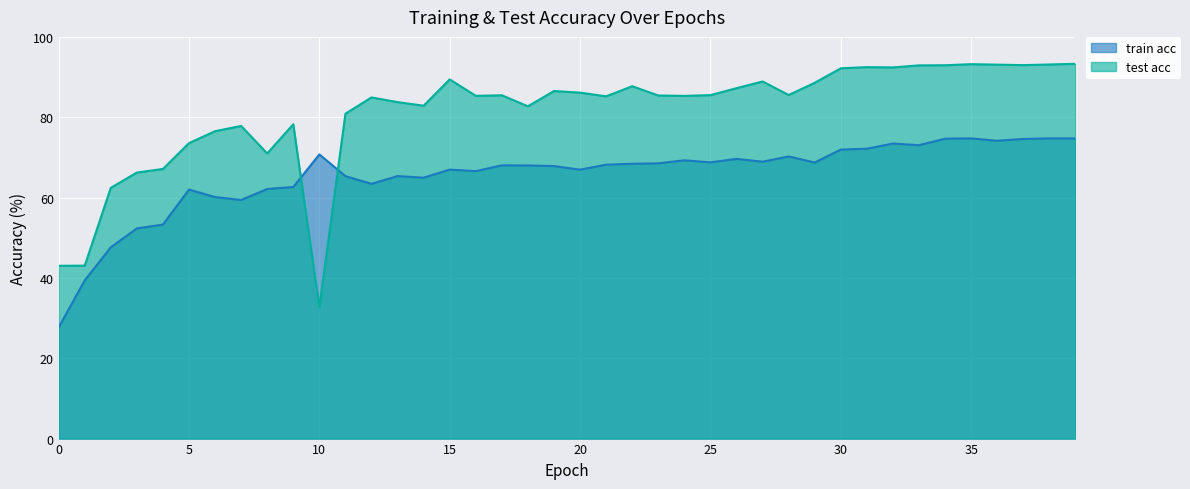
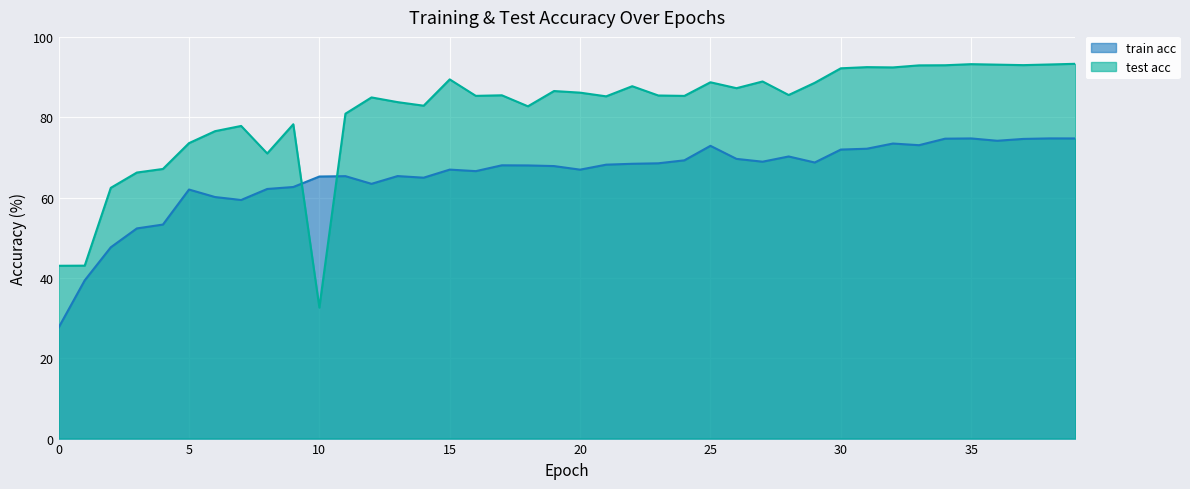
train acc, 10: 71 -> 65
train acc, 25: 69 -> 73
test acc, 25: 86 -> 89
